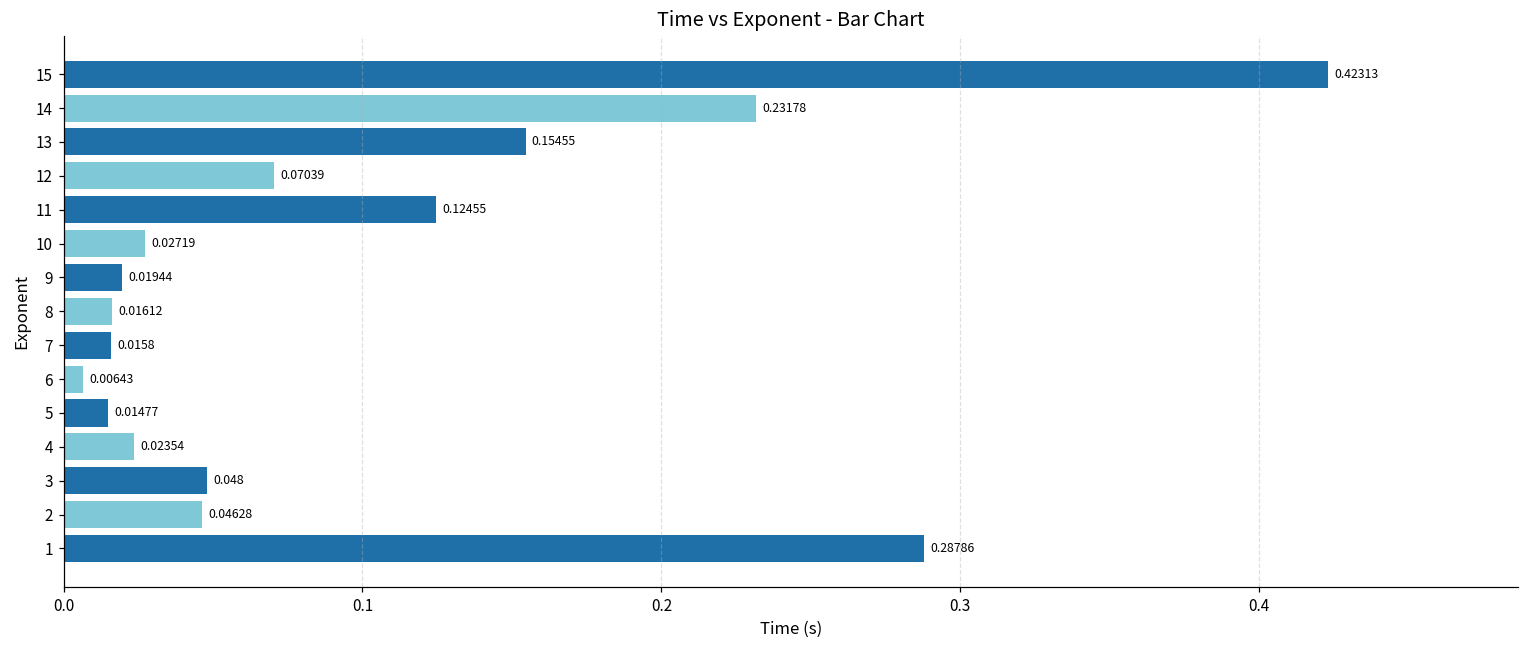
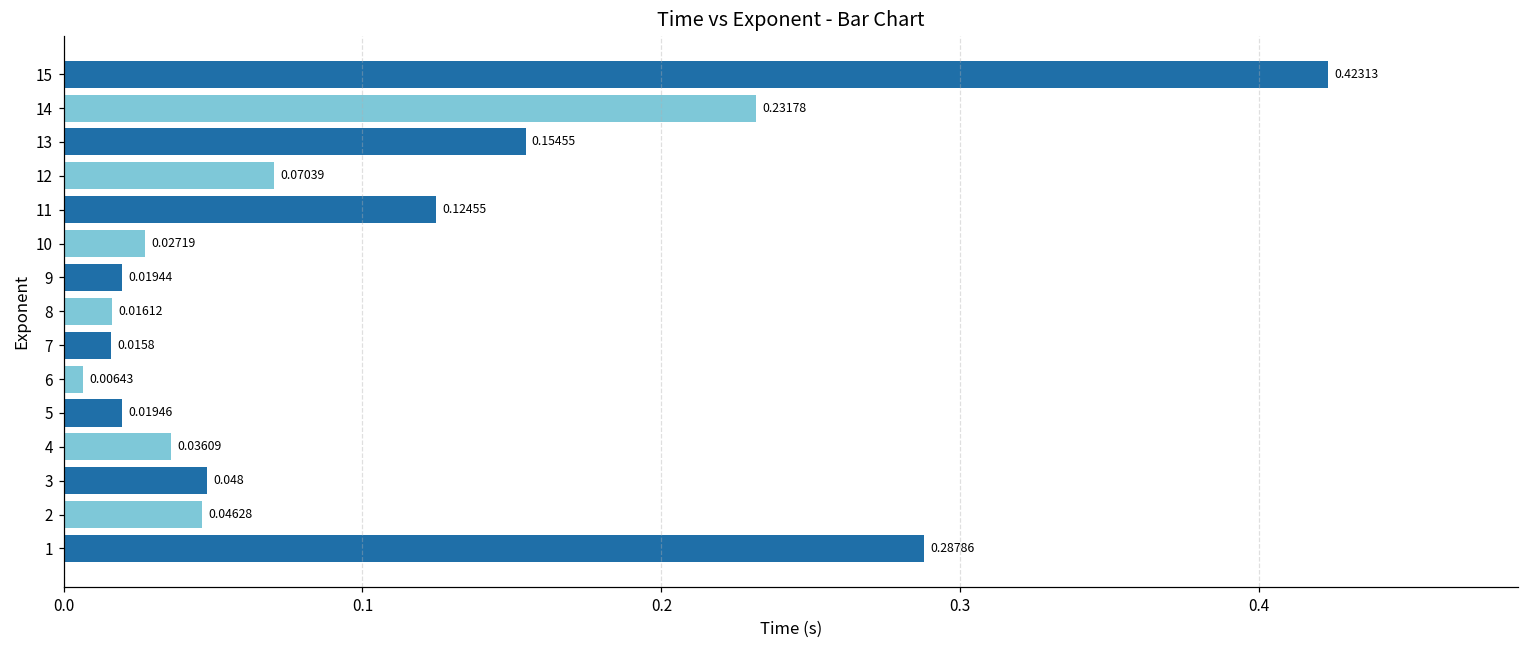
5: 0.01477 -> 0.01946
4: 0.02354 -> 0.03609
